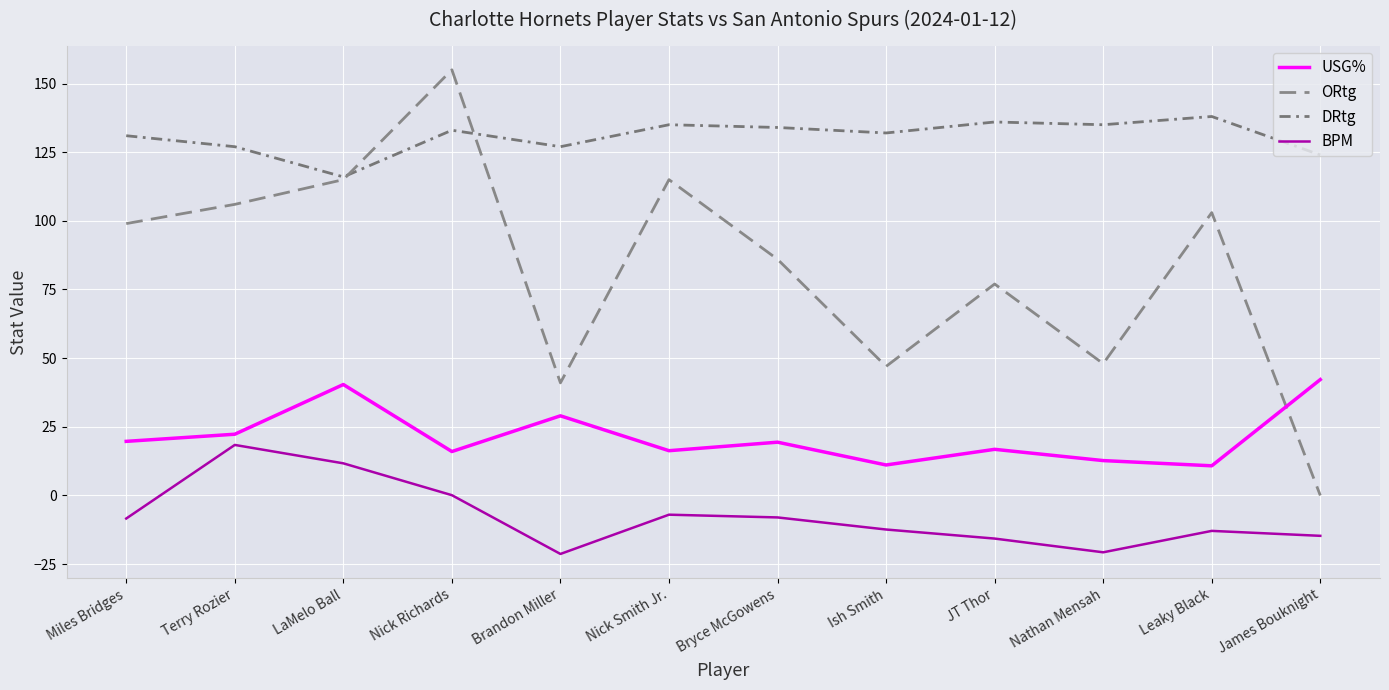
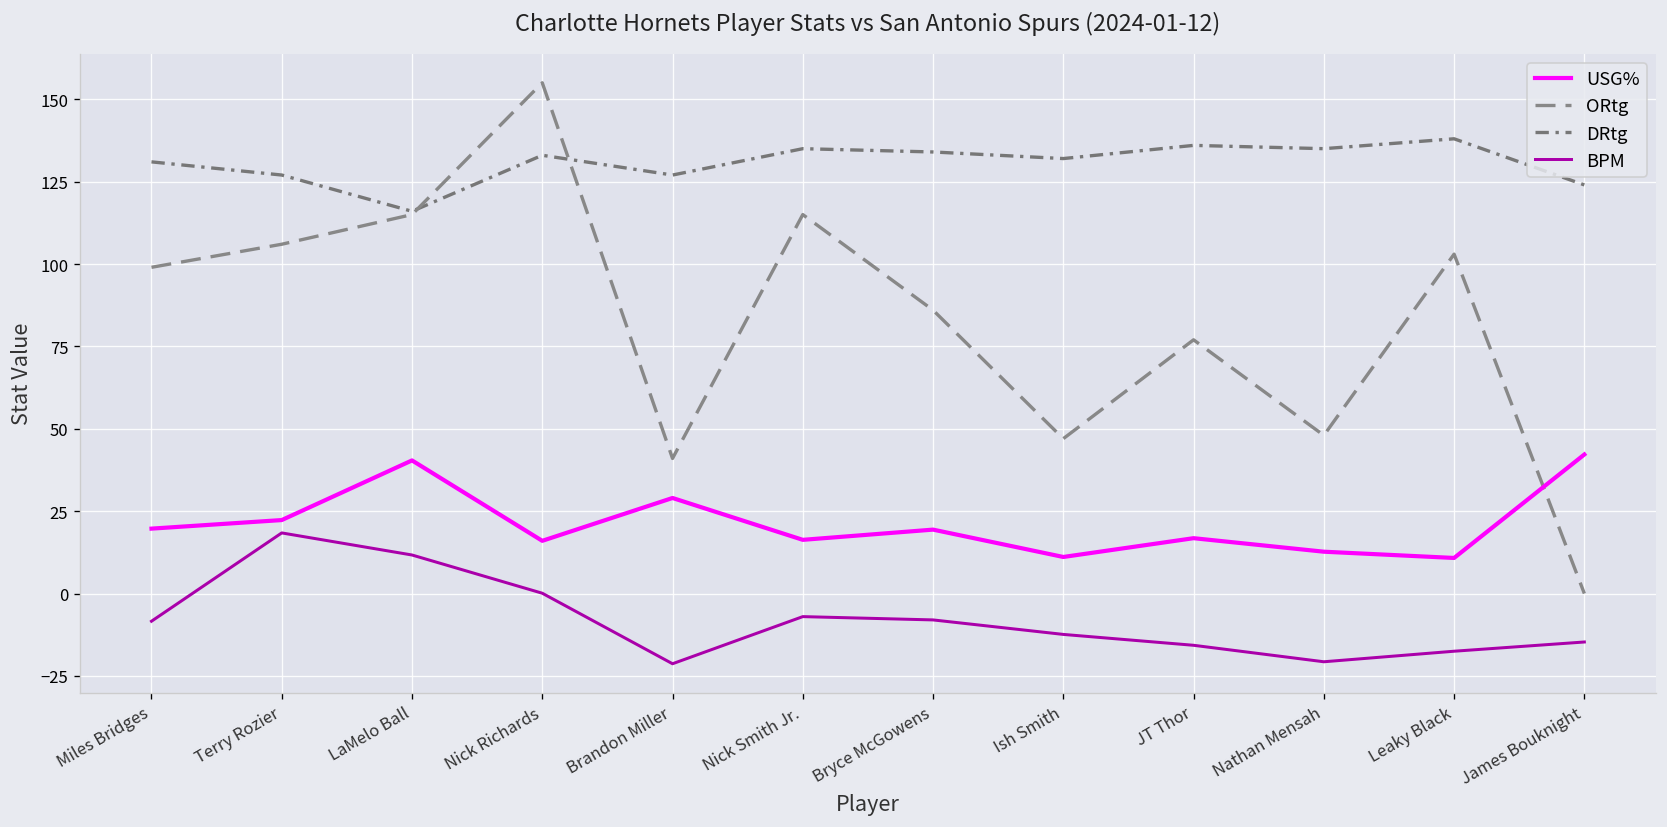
BPM, Leaky Black: -13 -> -18
